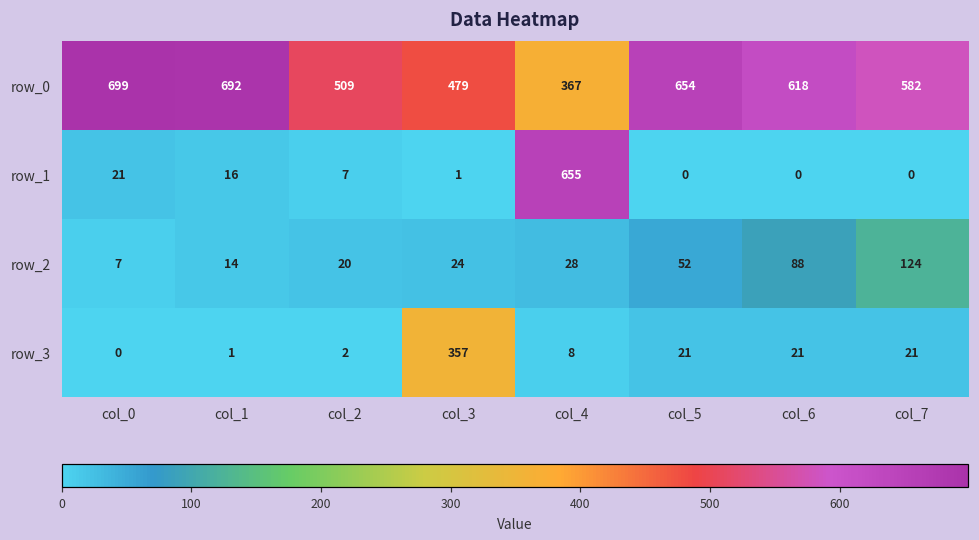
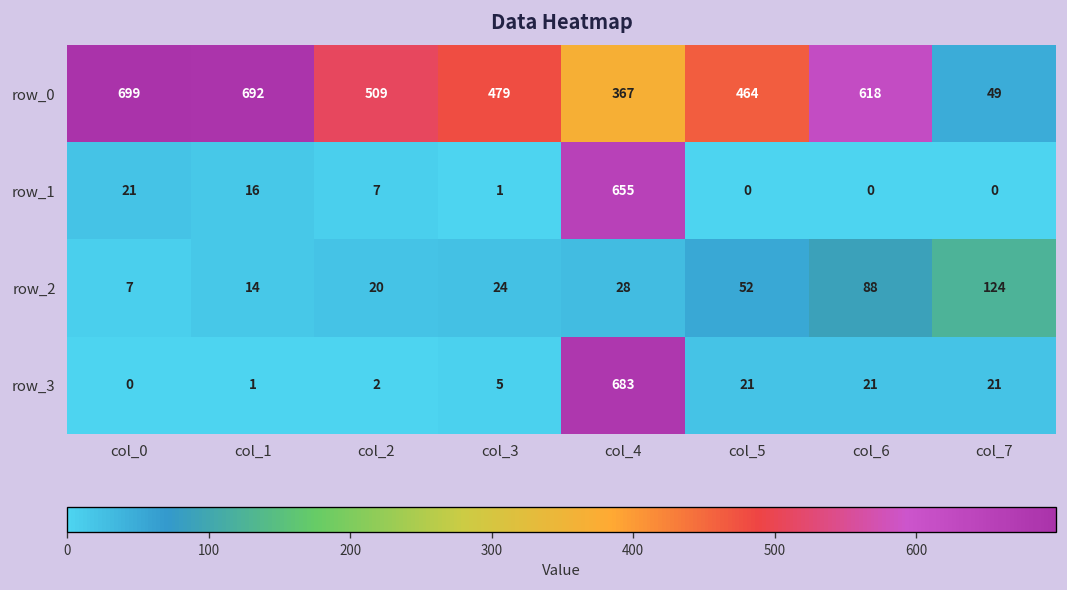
row_0, col_5: 654 -> 464
row_0, col_7: 582 -> 49
row_3, col_3: 357 -> 5
row_3, col_4: 8 -> 683
